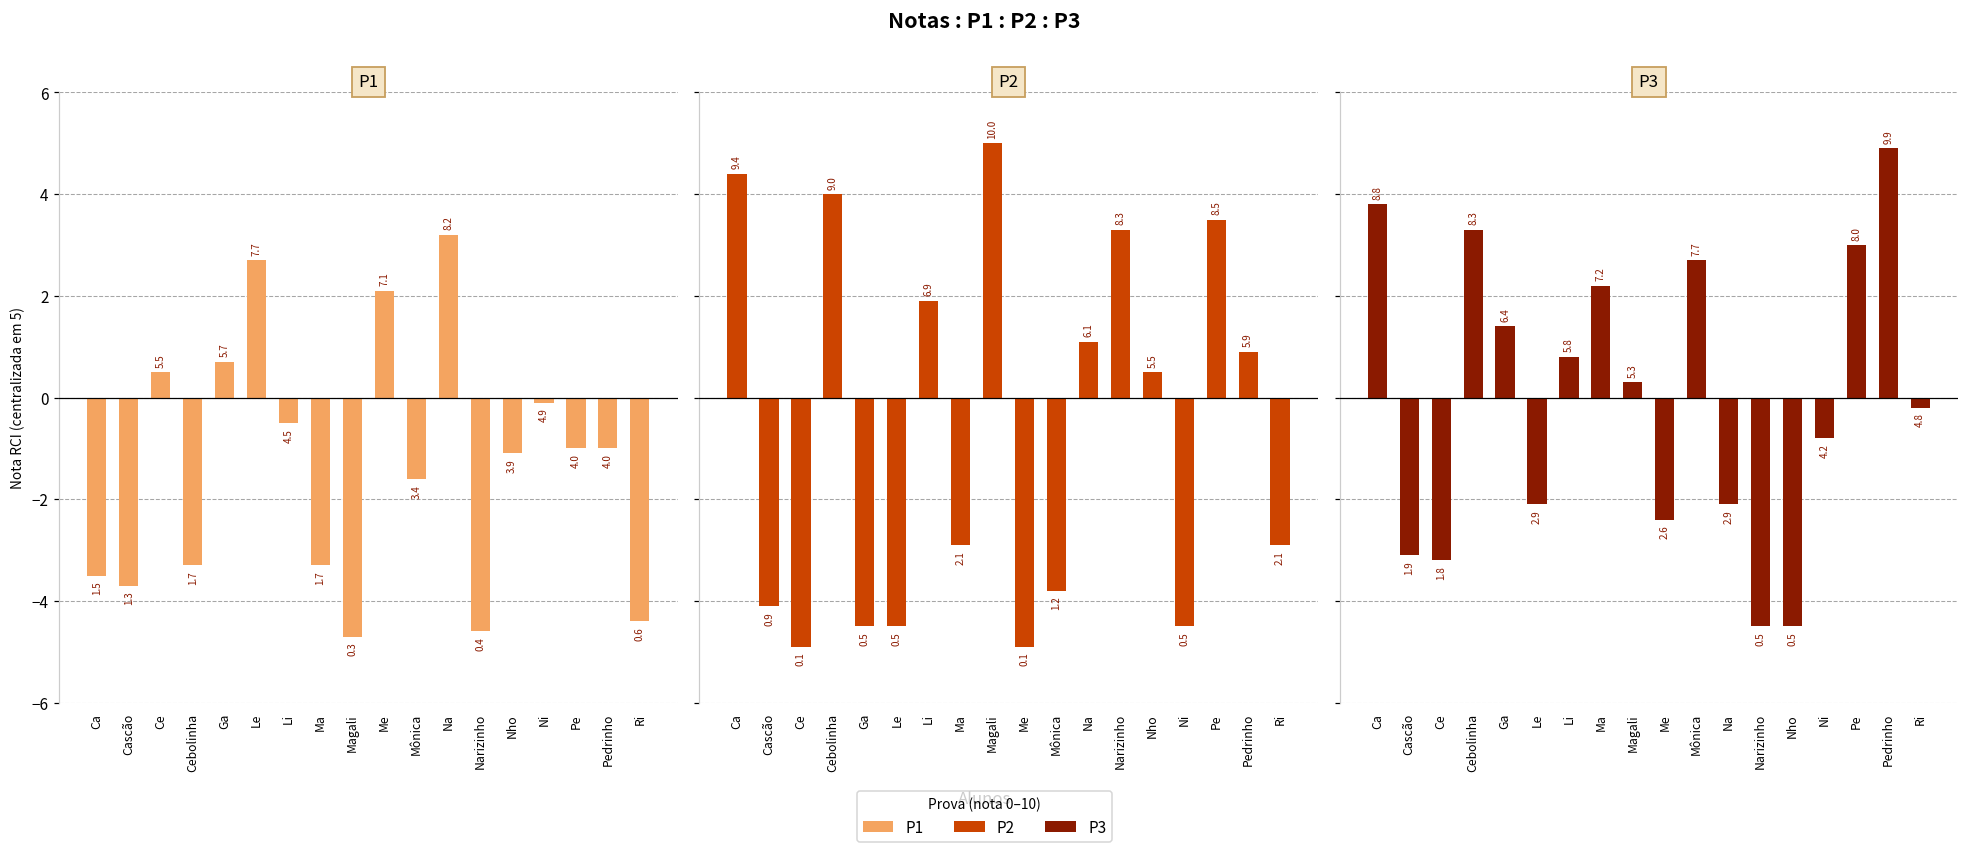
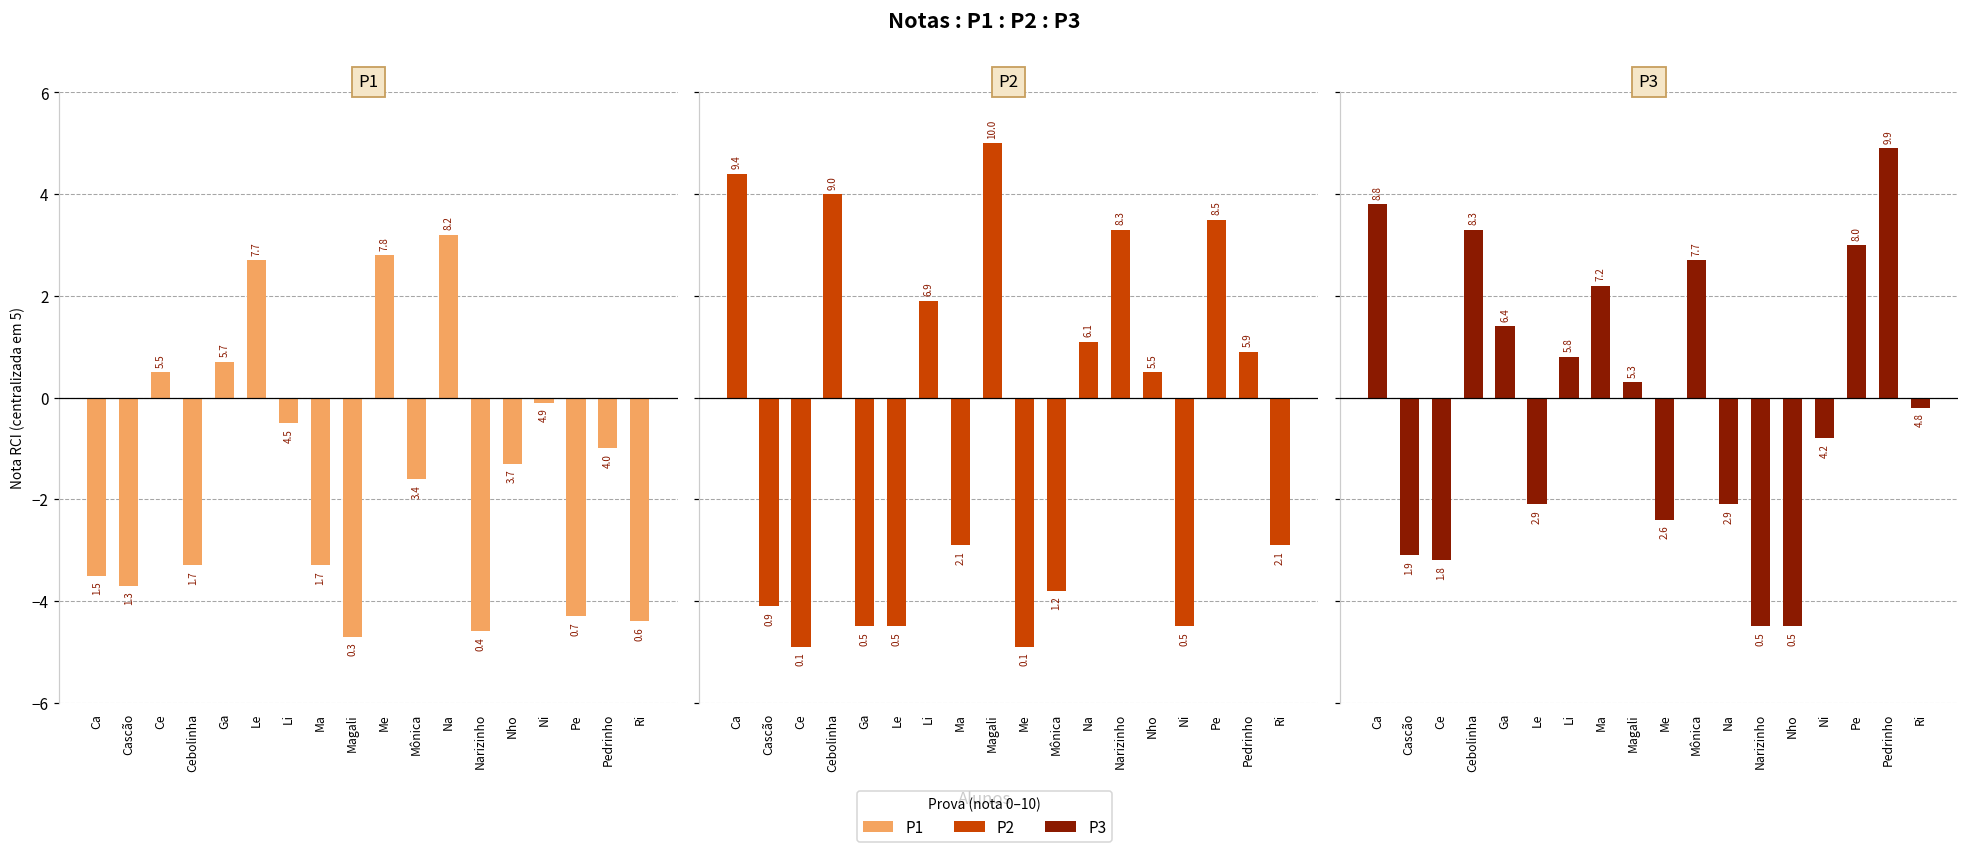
P1, Me: 7.1 -> 7.8
P1, Nho: 3.9 -> 3.7
P1, Pe: 4.0 -> 0.7
